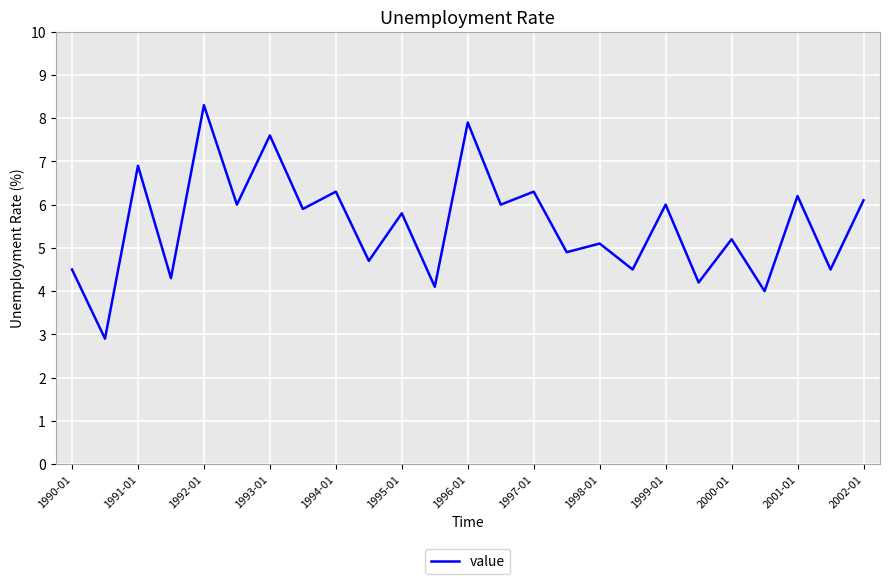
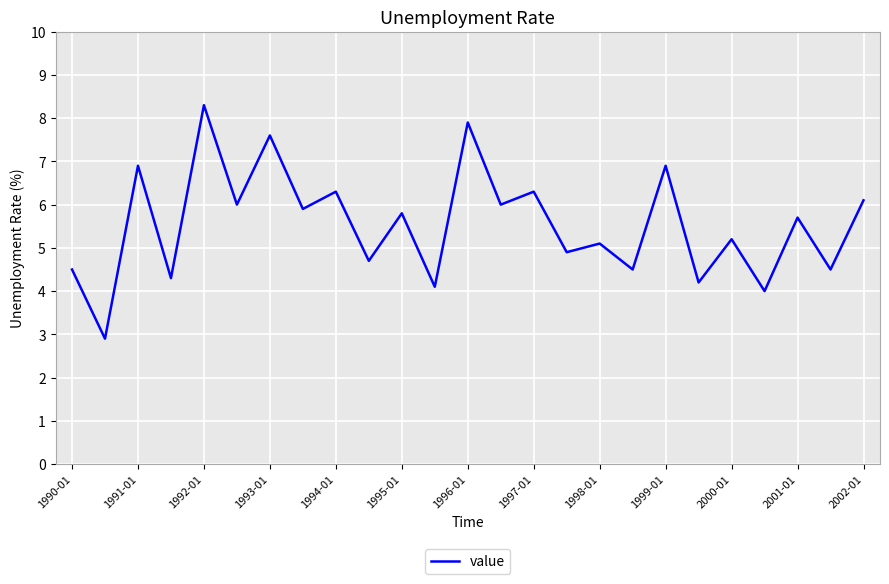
1999-01: 6.0 -> 6.9
2001-01: 6.2 -> 5.7
